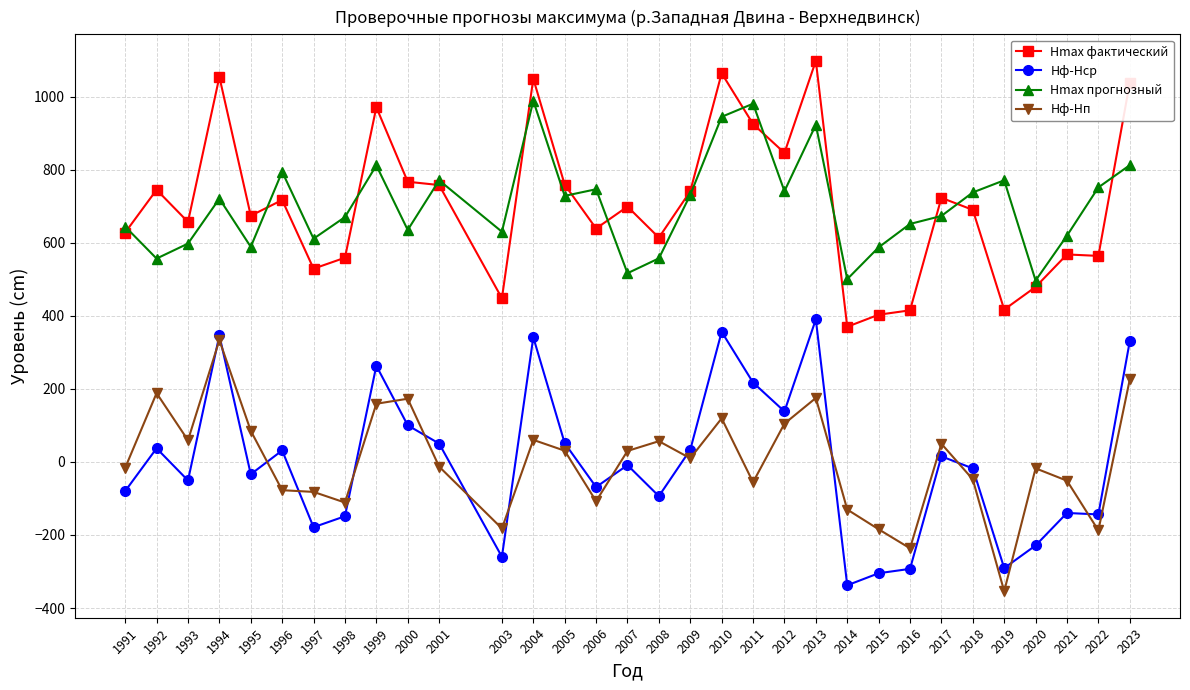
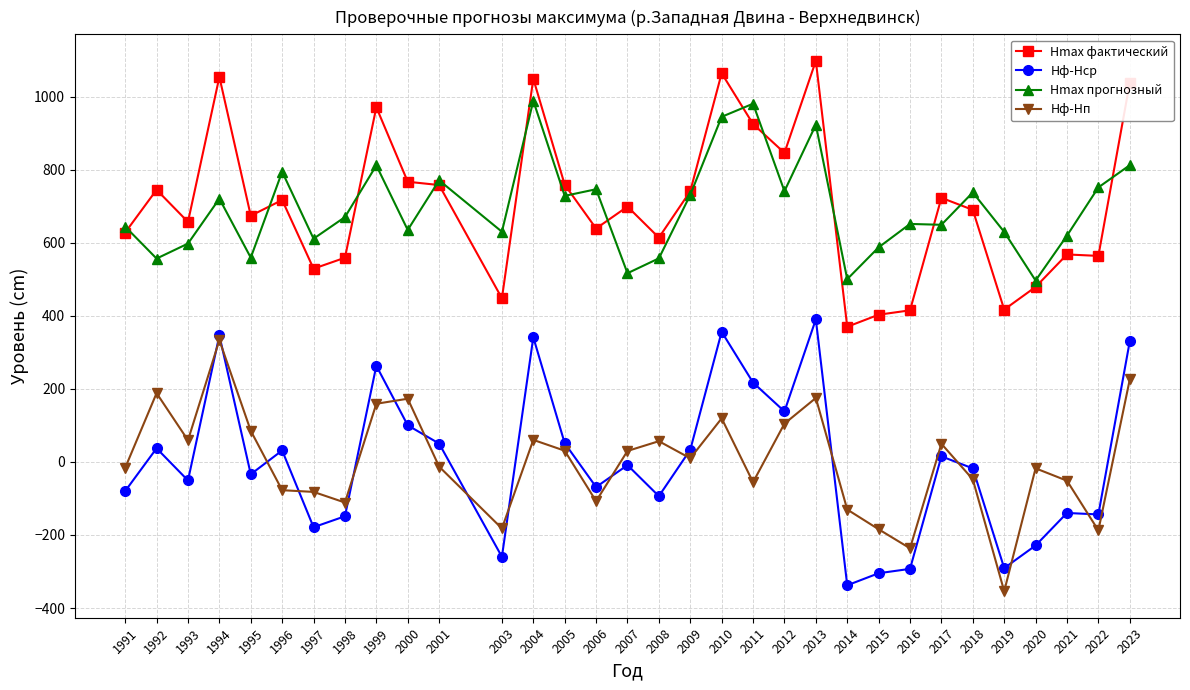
Hmax прогнозный, 1995: 590 -> 560
Hmax прогнозный, 2017: 670 -> 650
Hmax прогнозный, 2019: 770 -> 630
